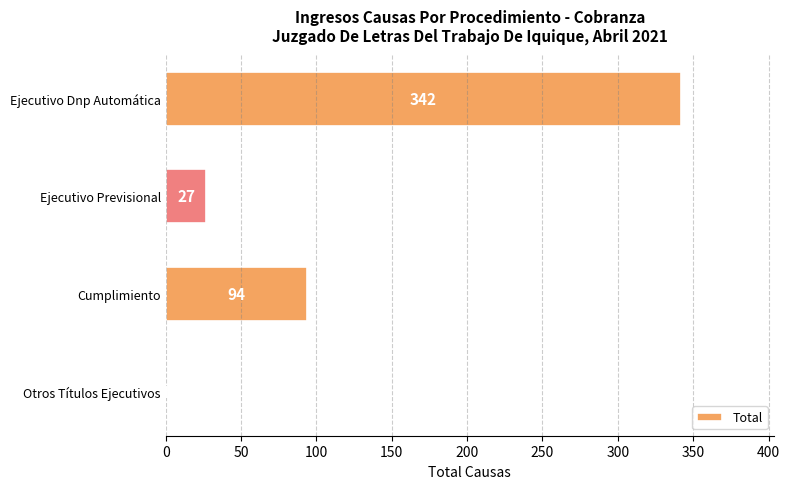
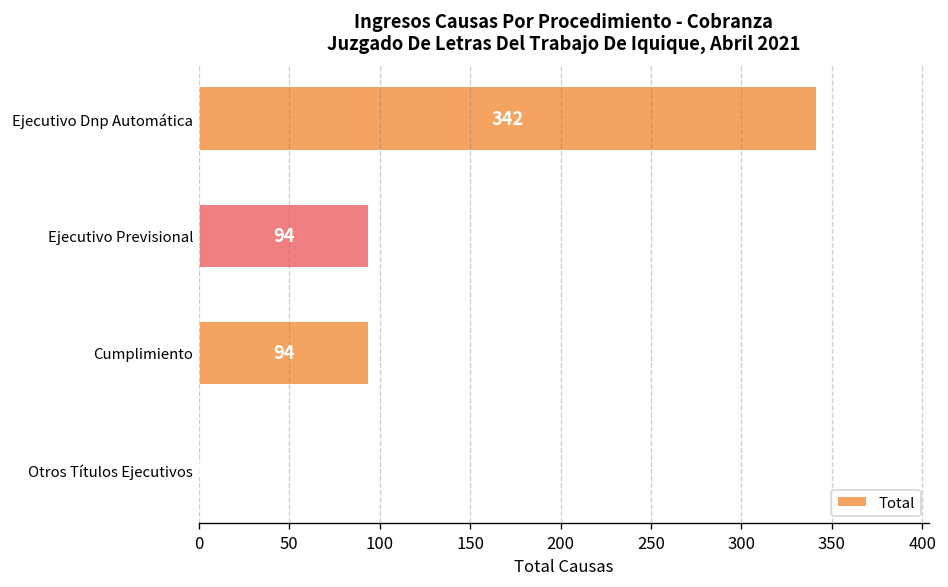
Ejecutivo Previsional: 27 -> 94
